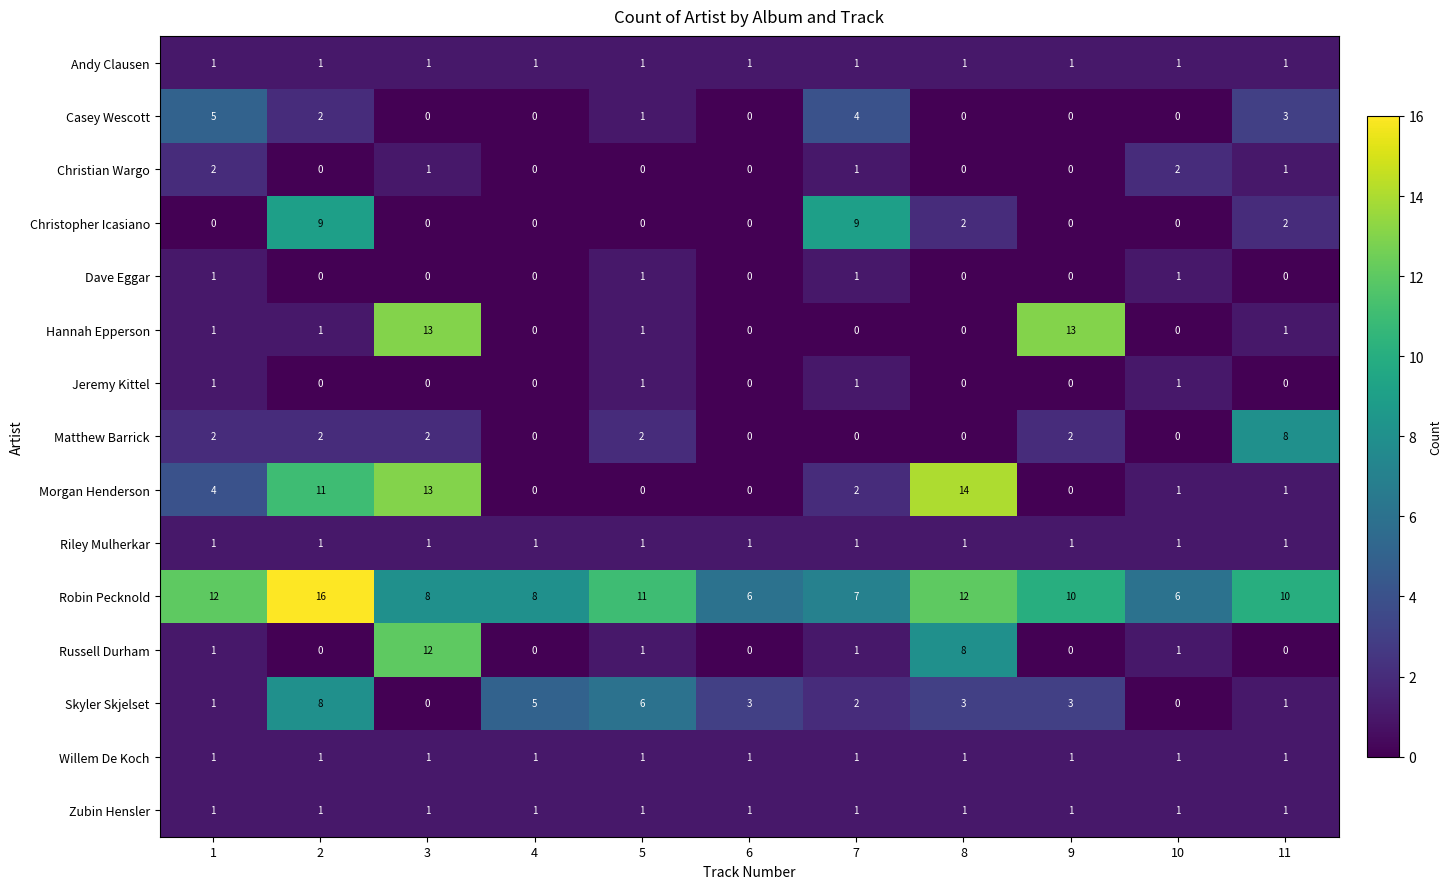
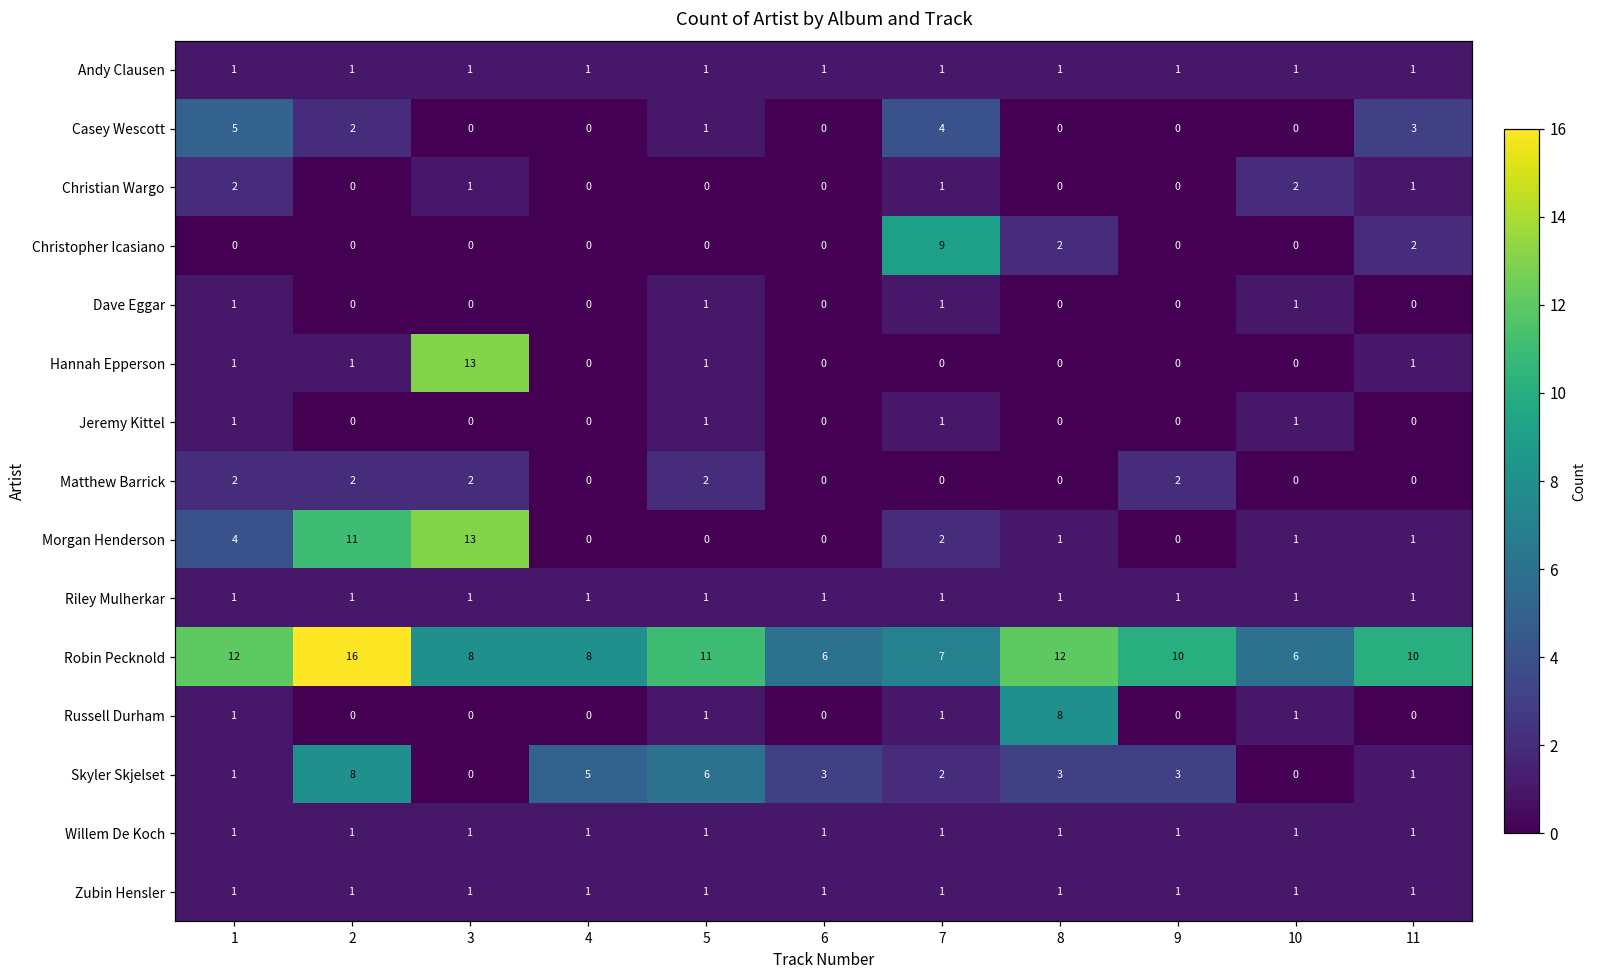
Christopher Icasiano, 2: 9 -> 0
Hannah Epperson, 9: 13 -> 0
Matthew Barrick, 11: 8 -> 0
Morgan Henderson, 8: 14 -> 1
Russell Durham, 3: 12 -> 0
